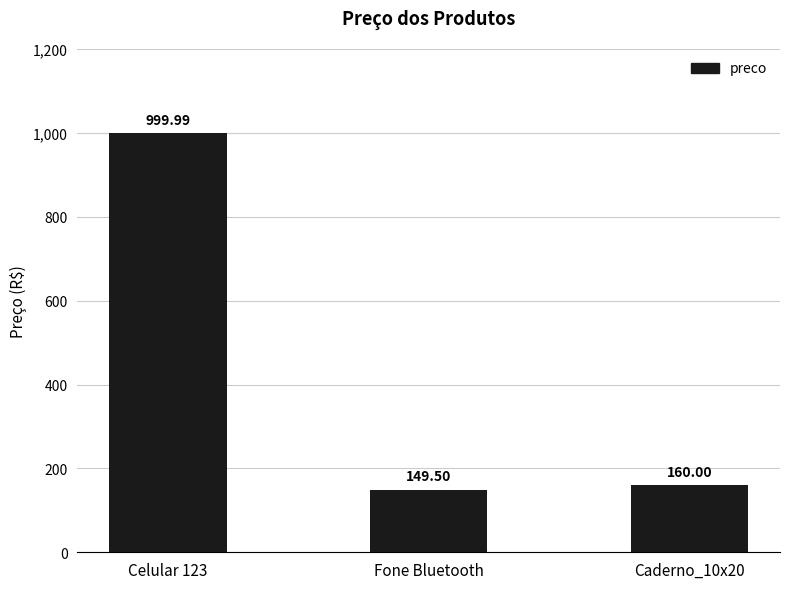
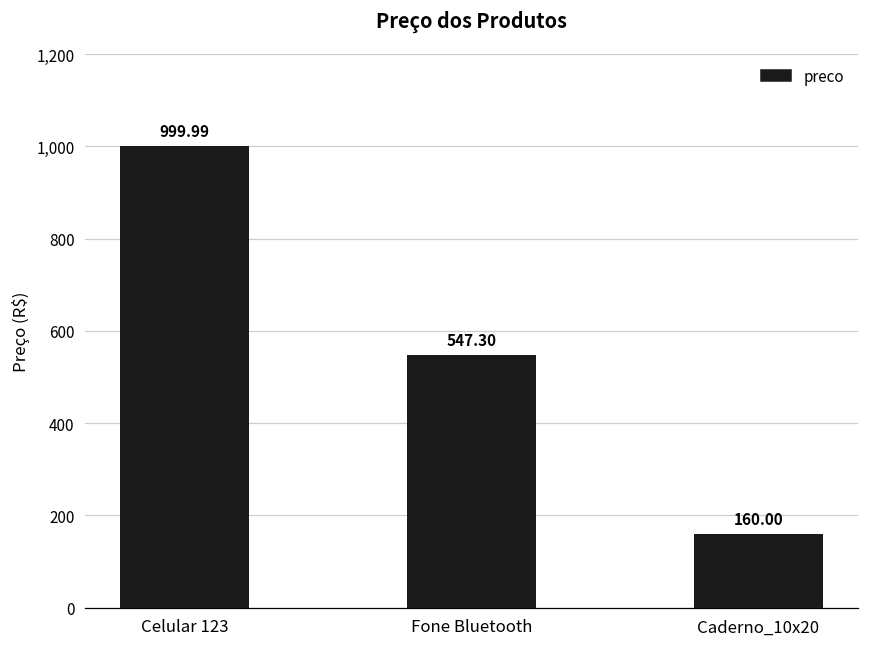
Fone Bluetooth: 149.50 -> 547.30
